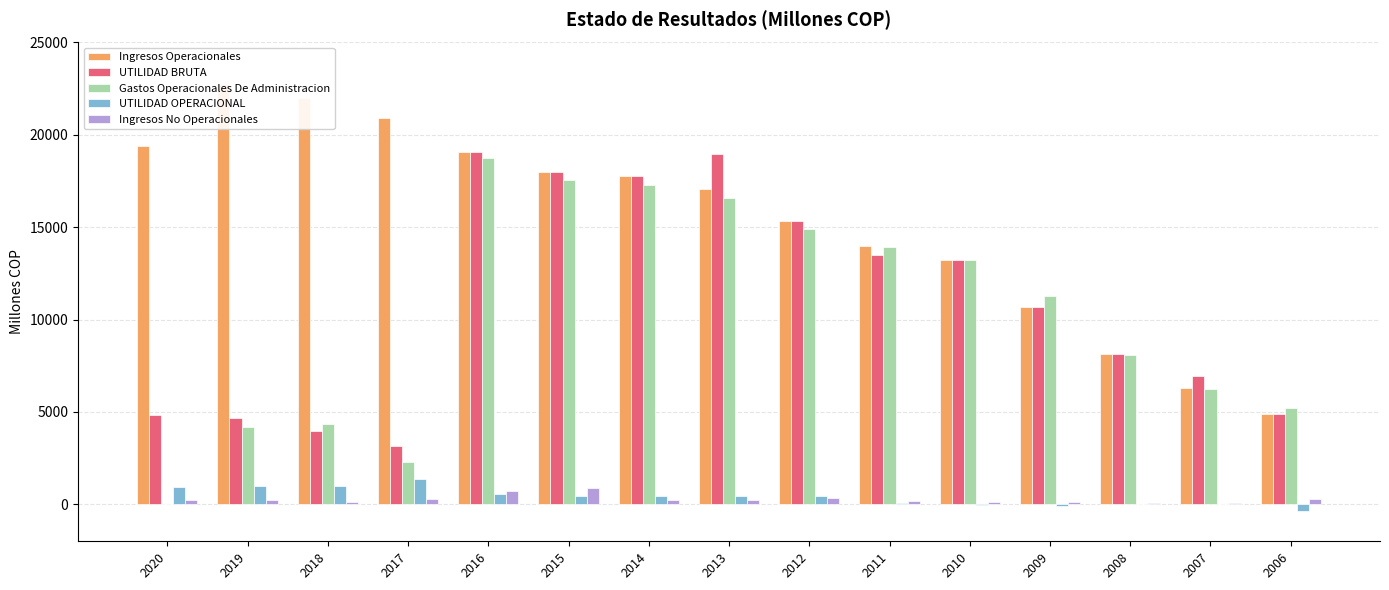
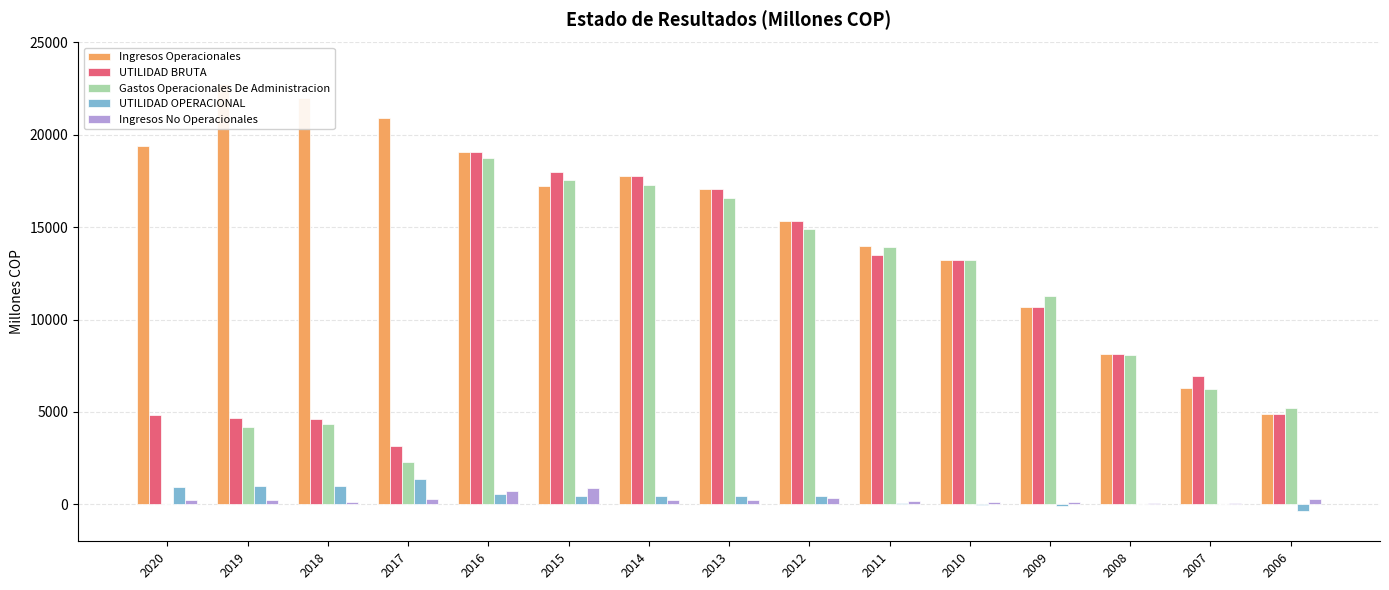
UTILIDAD BRUTA, 2018: 4000 -> 4600
Ingresos Operacionales, 2015: 18000 -> 17200
UTILIDAD BRUTA, 2013: 19000 -> 17000
